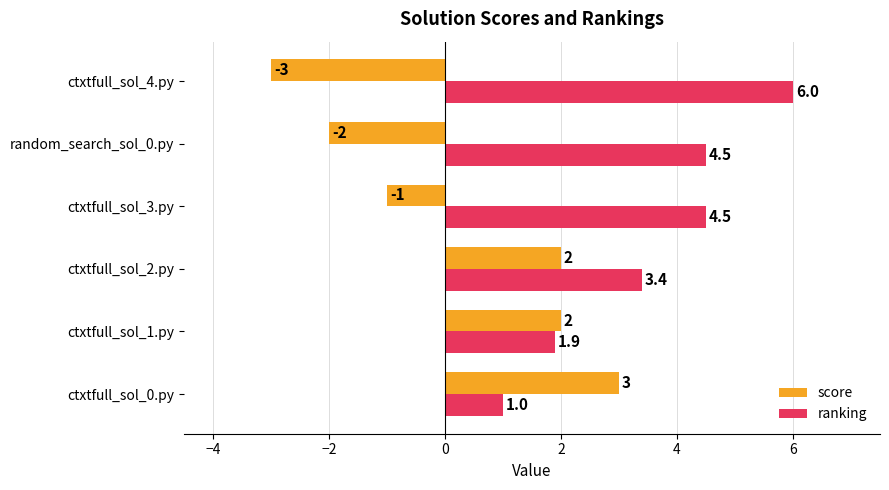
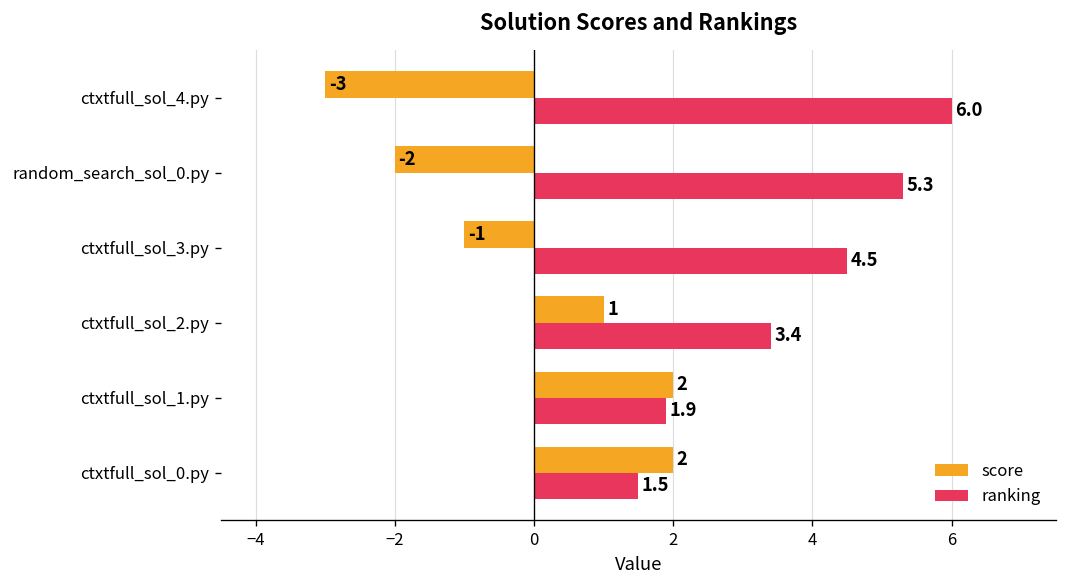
ranking, random_search_sol_0.py: 4.5 -> 5.3
score, ctxtfull_sol_2.py: 2 -> 1
score, ctxtfull_sol_0.py: 3 -> 2
ranking, ctxtfull_sol_0.py: 1.0 -> 1.5
